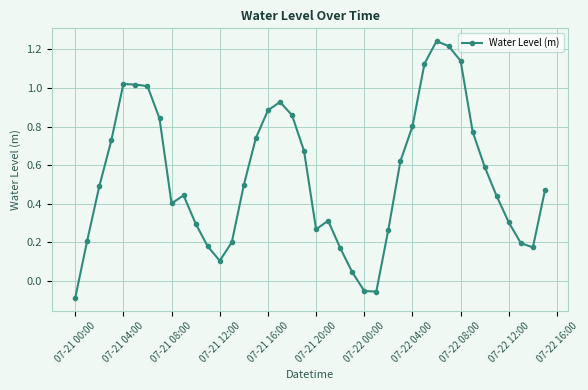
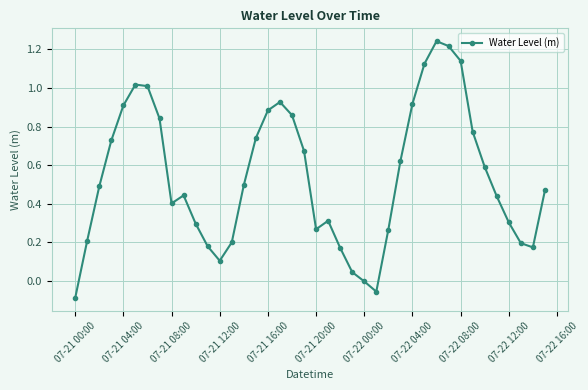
07-21 04:00: 1.02 -> 0.91
07-22 00:00: -0.05 -> 0.00
07-22 04:00: 0.80 -> 0.92
